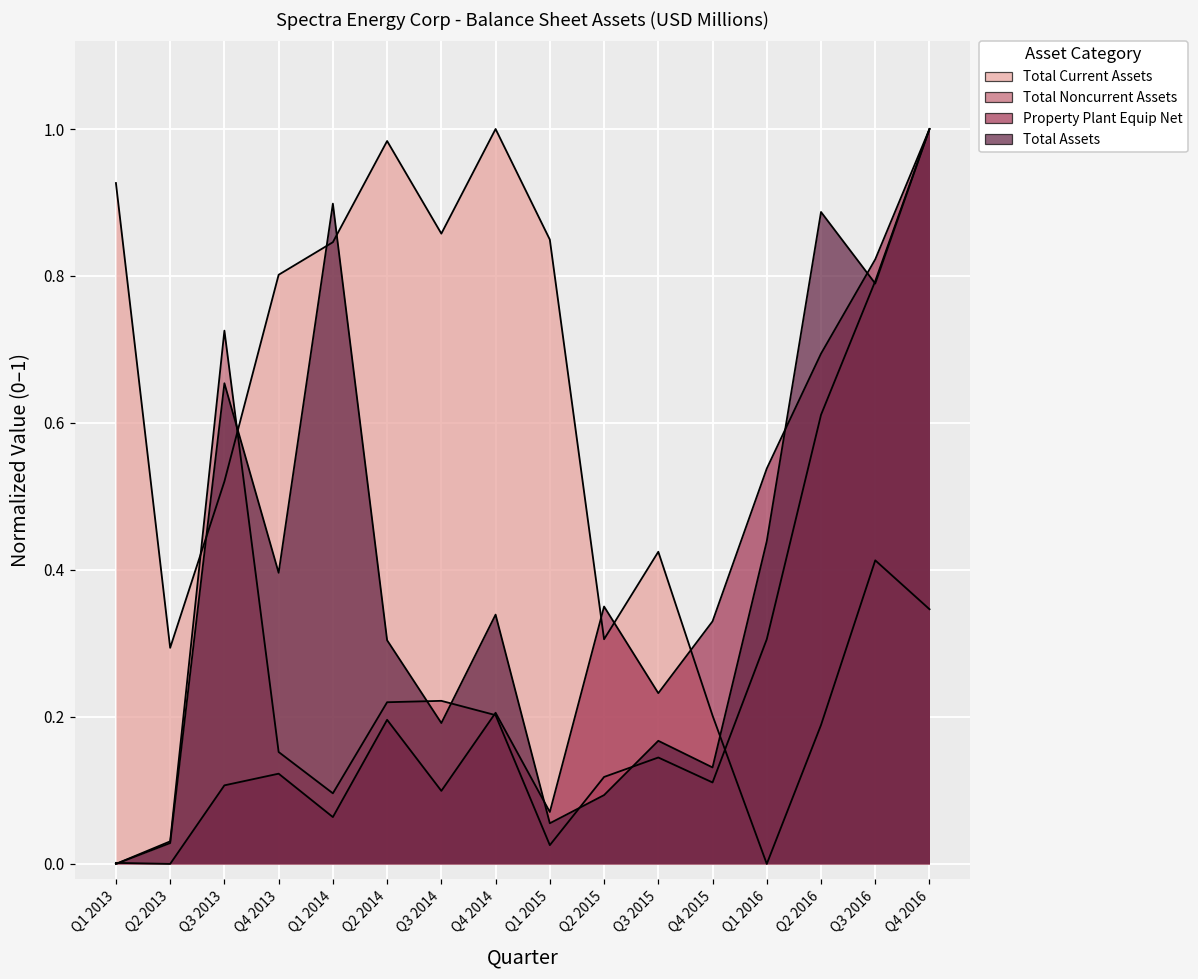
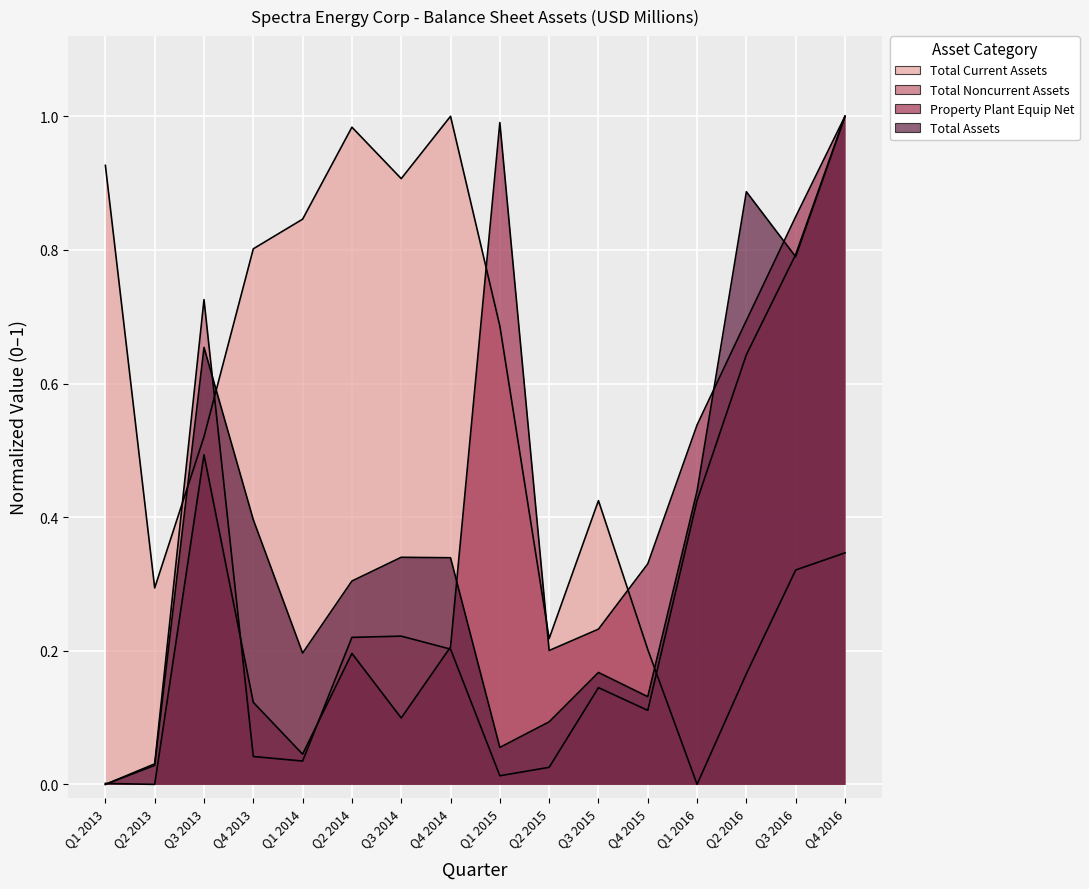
Property Plant Equip Net, Q3 2013: 0.11 -> 0.49
Total Noncurrent Assets, Q4 2013: 0.15 -> 0.04
Total Noncurrent Assets, Q1 2014: 0.10 -> 0.03
Property Plant Equip Net, Q1 2014: 0.06 -> 0.05
Total Assets, Q1 2014: 0.90 -> 0.20
Total Current Assets, Q3 2014: 0.86 -> 0.91
Total Assets, Q3 2014: 0.19 -> 0.34
Total Current Assets, Q1 2015: 0.85 -> 0.69
Total Noncurrent Assets, Q1 2015: 0.03 -> 0.01
Property Plant Equip Net, Q1 2015: 0.07 -> 0.99
Total Current Assets, Q2 2015: 0.31 -> 0.22
Total Noncurrent Assets, Q2 2015: 0.12 -> 0.03
Property Plant Equip Net, Q2 2015: 0.35 -> 0.20
Total Noncurrent Assets, Q1 2016: 0.31 -> 0.43
Total Current Assets, Q2 2016: 0.19 -> 0.17
Total Noncurrent Assets, Q2 2016: 0.61 -> 0.64
Total Current Assets, Q3 2016: 0.41 -> 0.32
Property Plant Equip Net, Q3 2016: 0.82 -> 0.85
